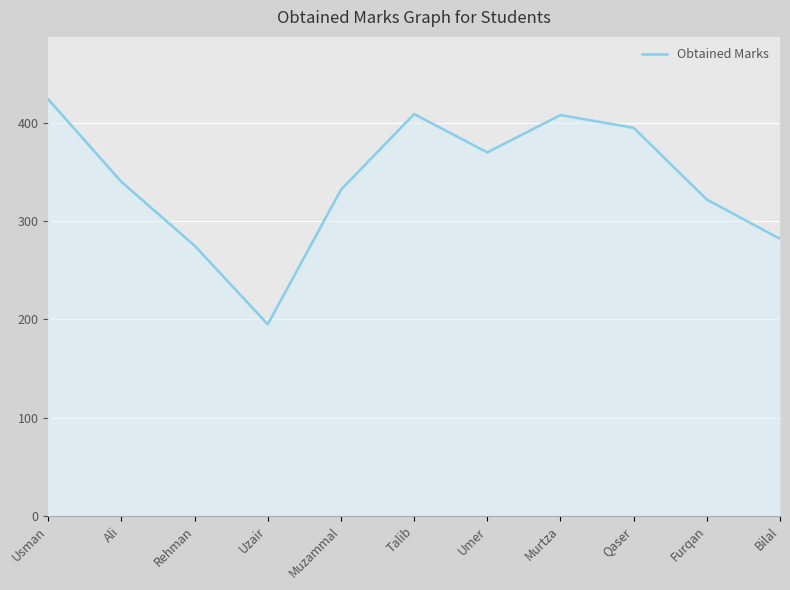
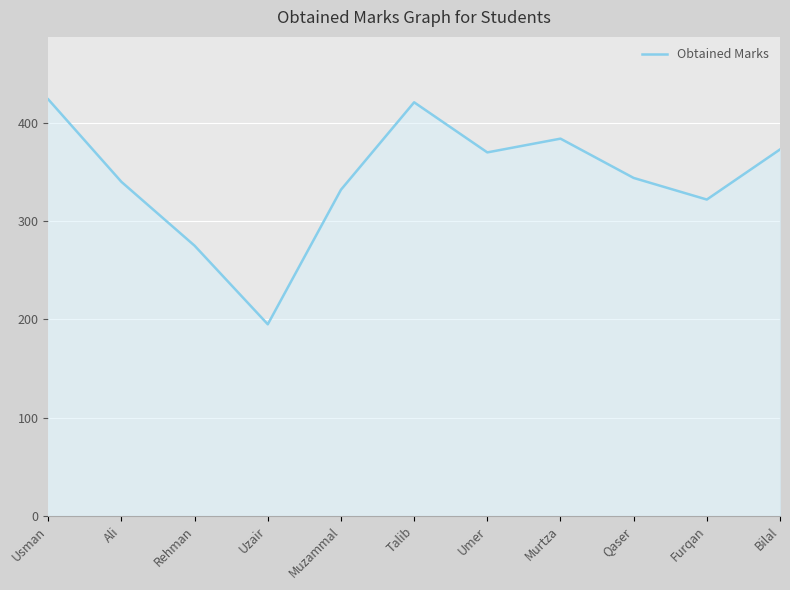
Talib: 410 -> 420
Murtza: 410 -> 380
Qaser: 400 -> 340
Bilal: 280 -> 370
